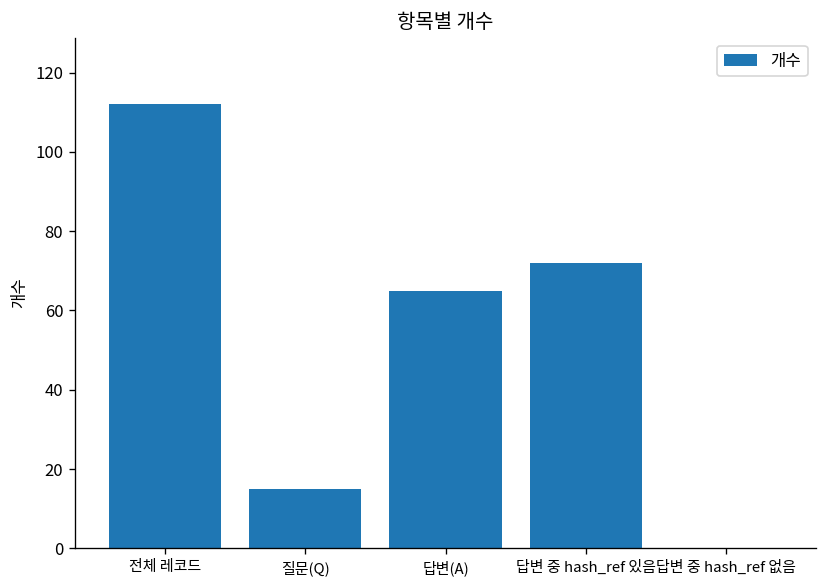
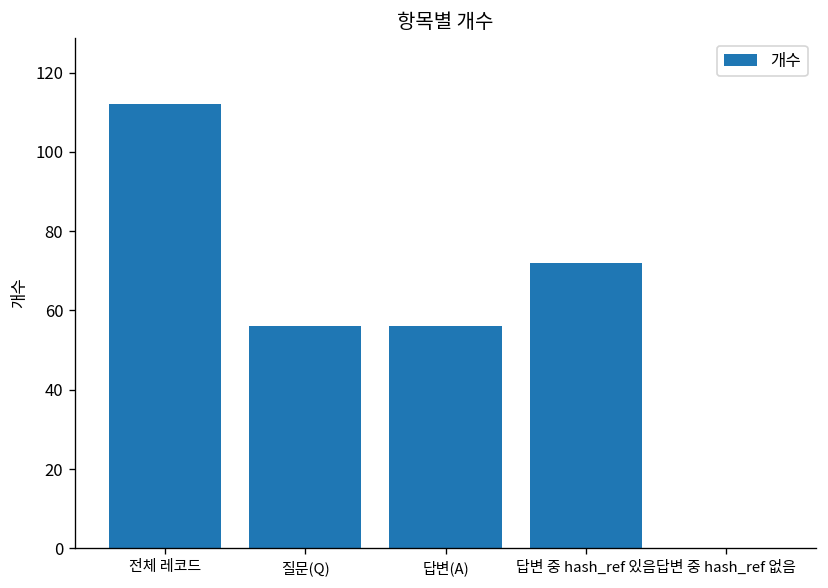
질문(Q): 15 -> 56
답변(A): 65 -> 56
